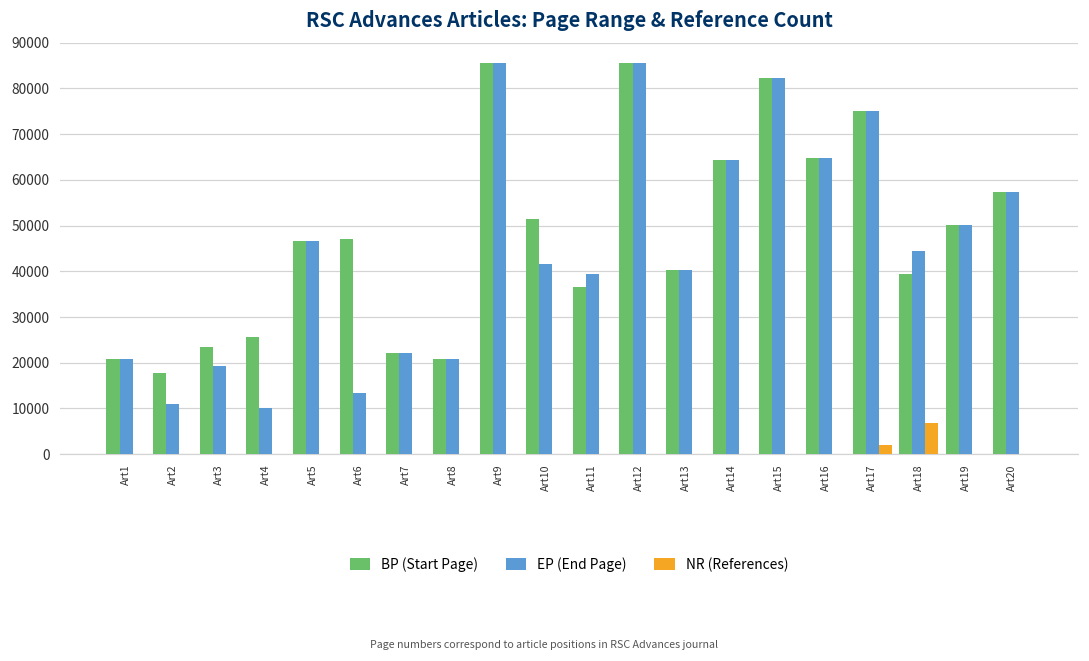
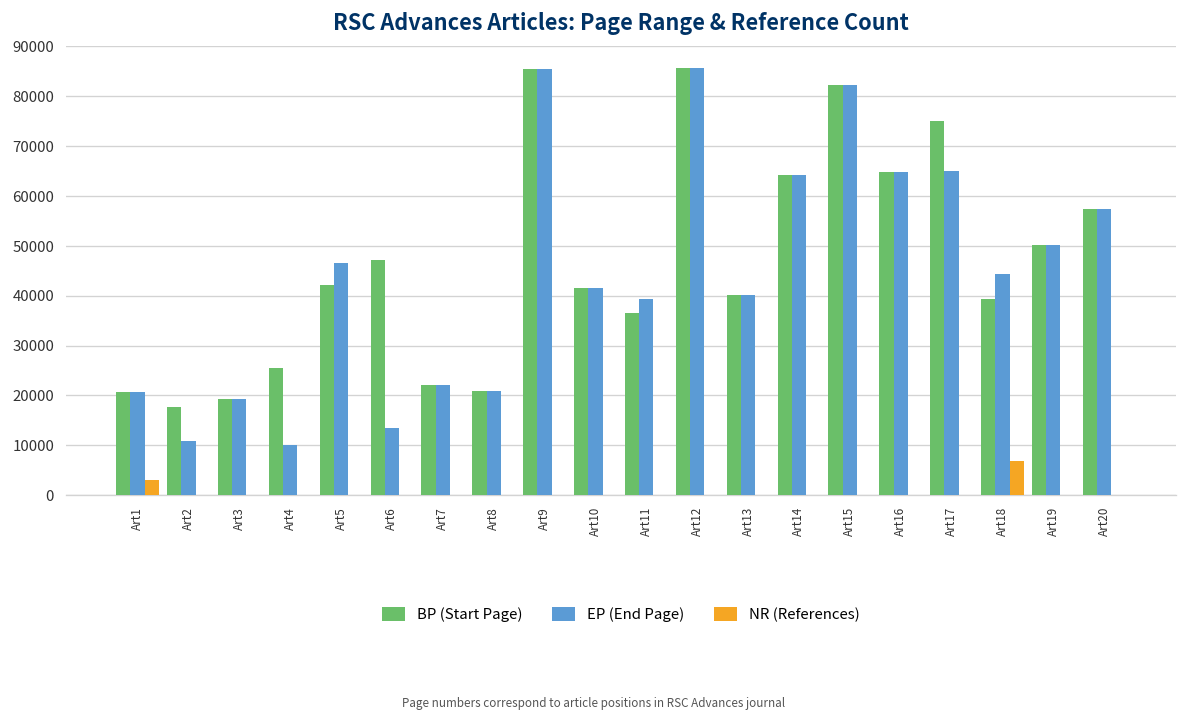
NR (References), Art1: 0 -> 3000
BP (Start Page), Art3: 23000 -> 19000
BP (Start Page), Art5: 47000 -> 42000
BP (Start Page), Art10: 51000 -> 42000
EP (End Page), Art17: 75000 -> 65000
NR (References), Art17: 2000 -> 0
